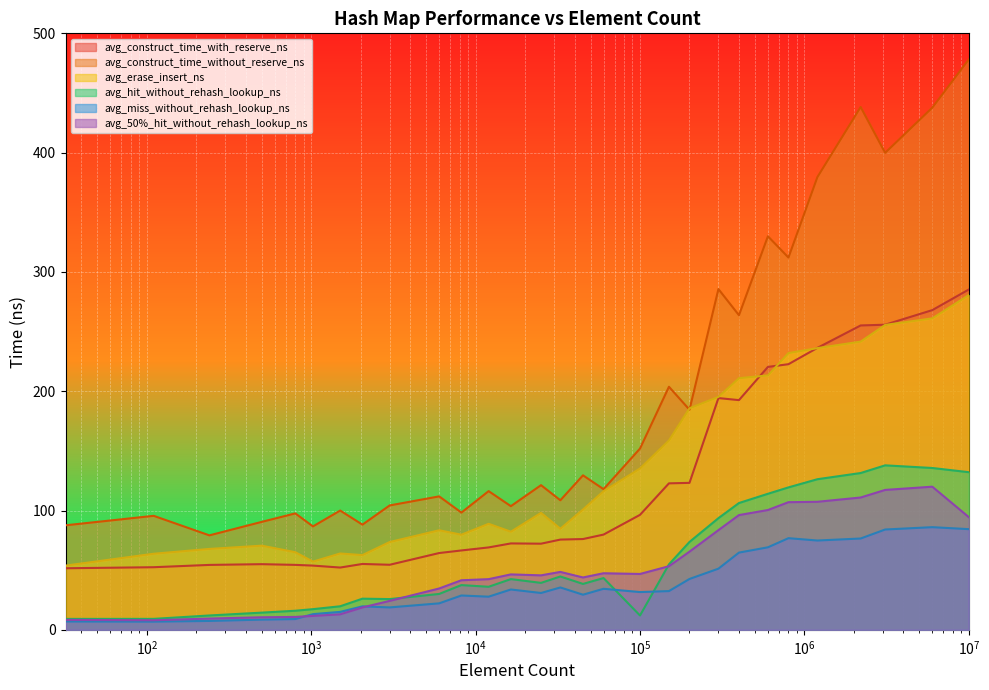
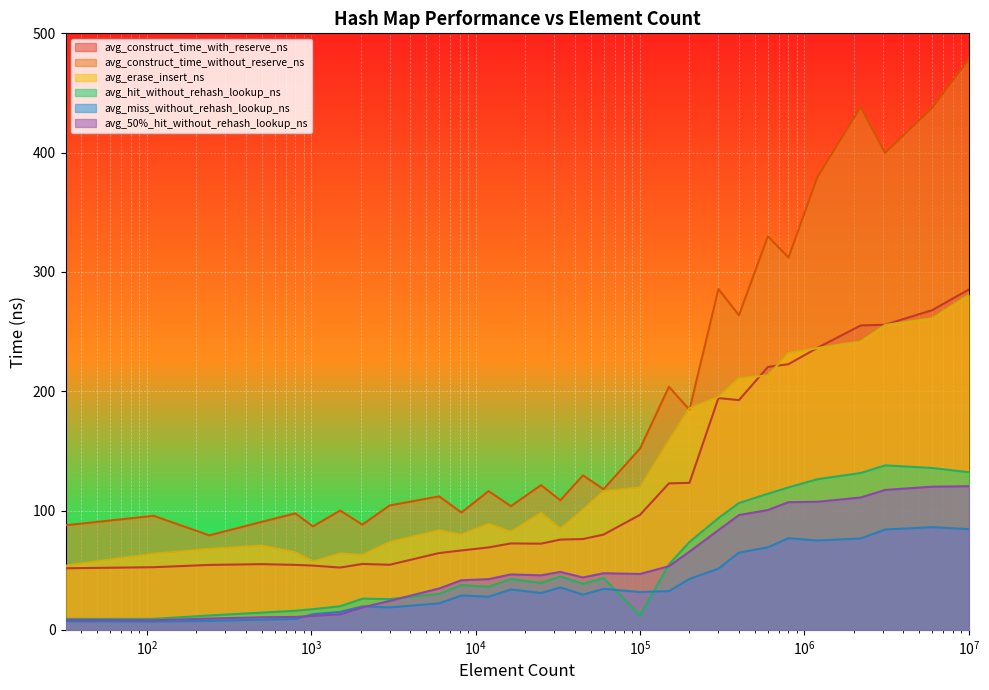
avg_erase_insert_ns, 10^5: 135 -> 119
avg_50%_hit_without_rehash_lookup_ns, 10^7: 94 -> 120
